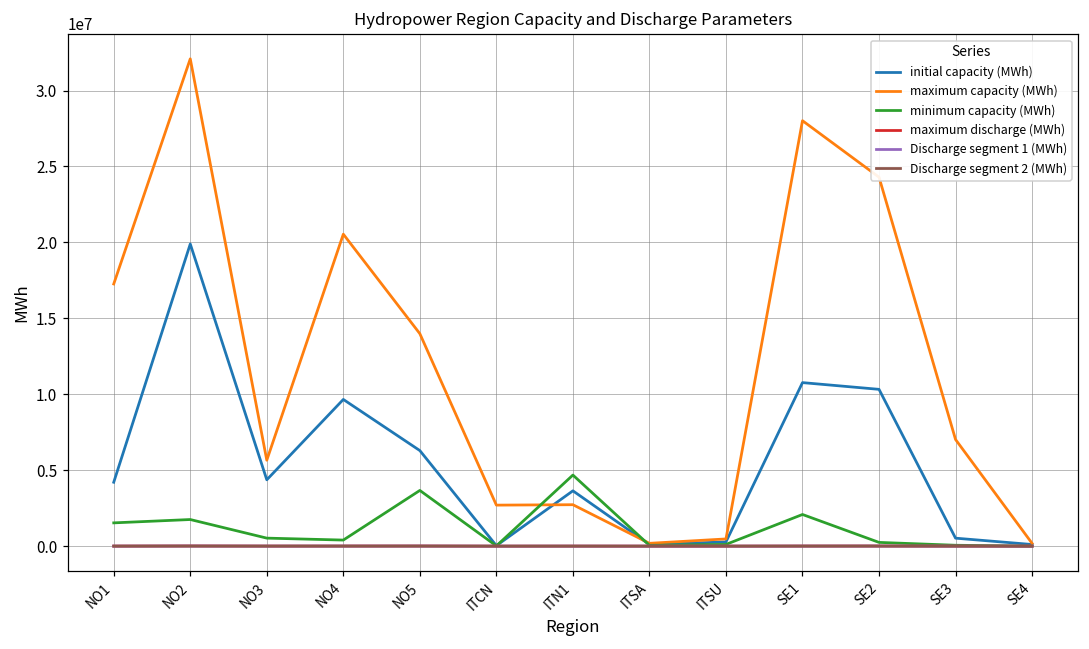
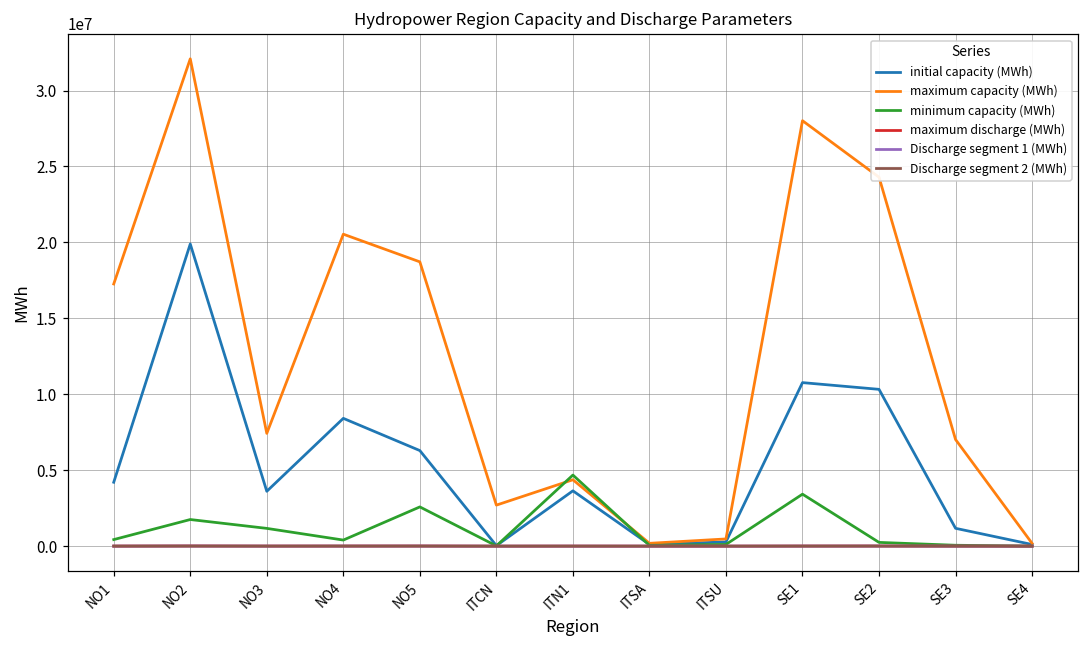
minimum capacity (MWh), NO1: 1500000 -> 400000
initial capacity (MWh), NO3: 4400000 -> 3600000
maximum capacity (MWh), NO3: 5700000 -> 7400000
minimum capacity (MWh), NO3: 500000 -> 1200000
initial capacity (MWh), NO4: 9700000 -> 8400000
maximum capacity (MWh), NO5: 14000000 -> 18700000
minimum capacity (MWh), NO5: 3700000 -> 2600000
maximum capacity (MWh), ITN1: 2700000 -> 4400000
minimum capacity (MWh), SE1: 2100000 -> 3400000
initial capacity (MWh), SE3: 500000 -> 1200000
